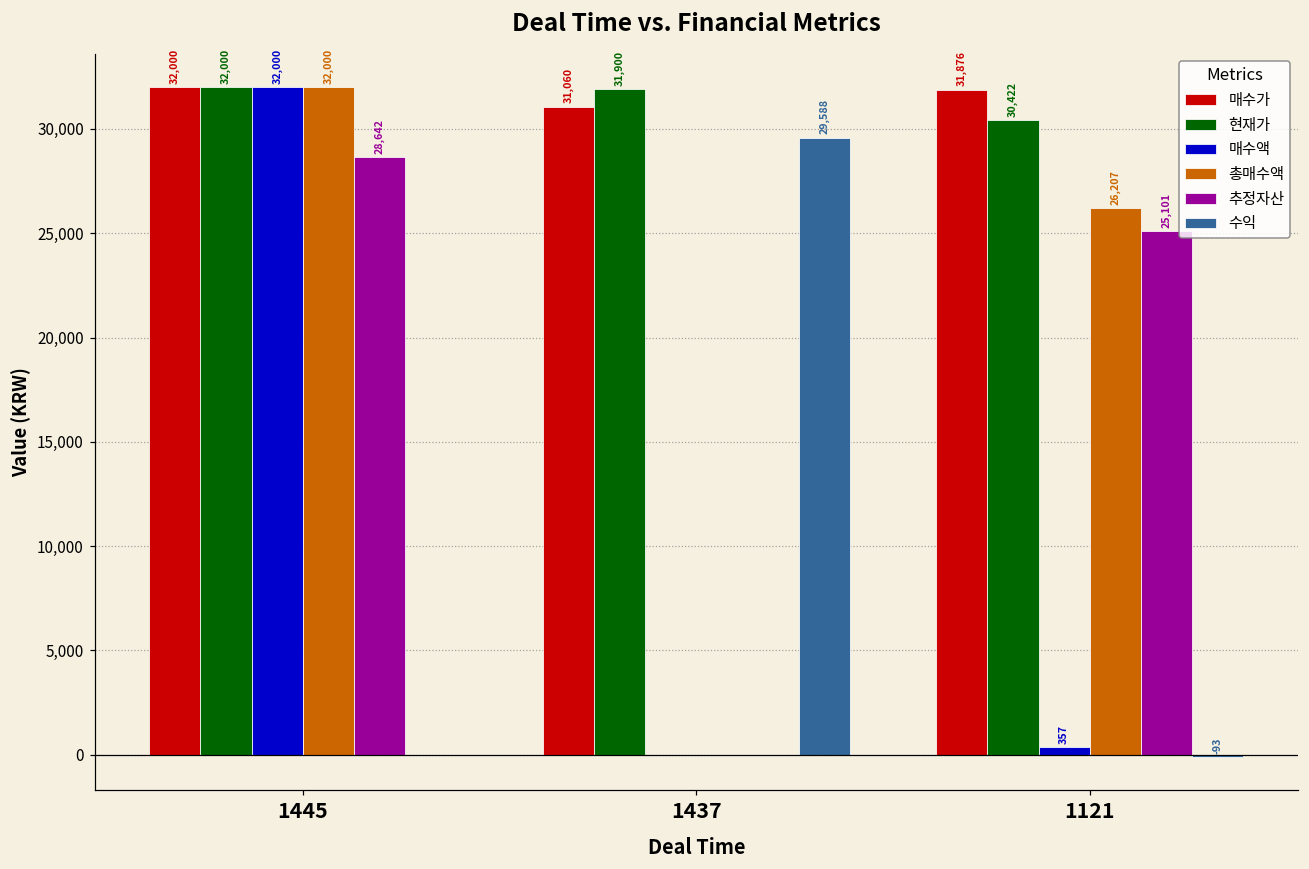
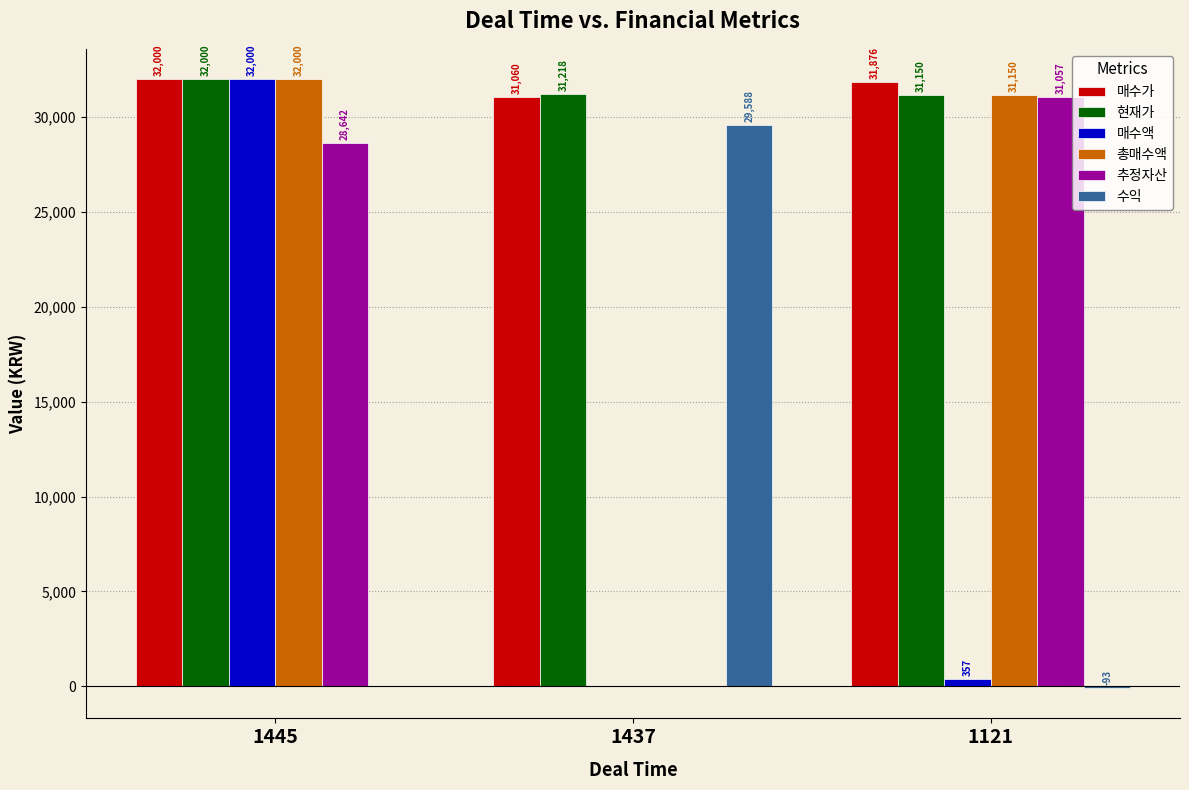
현재가, 1437: 31,900 -> 31,218
현재가, 1121: 30,422 -> 31,150
총매수액, 1121: 26,207 -> 31,150
추정자산, 1121: 25,101 -> 31,057
